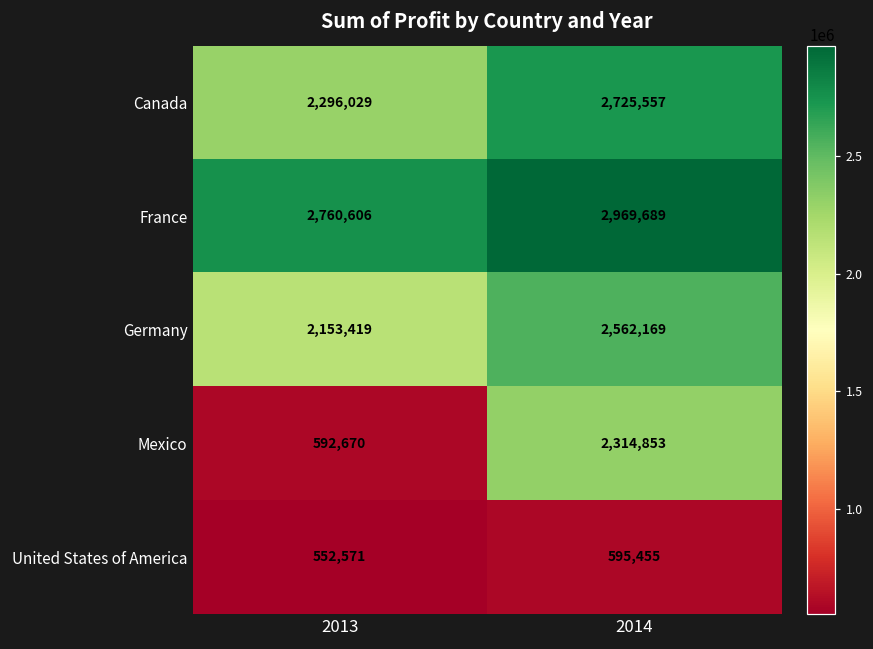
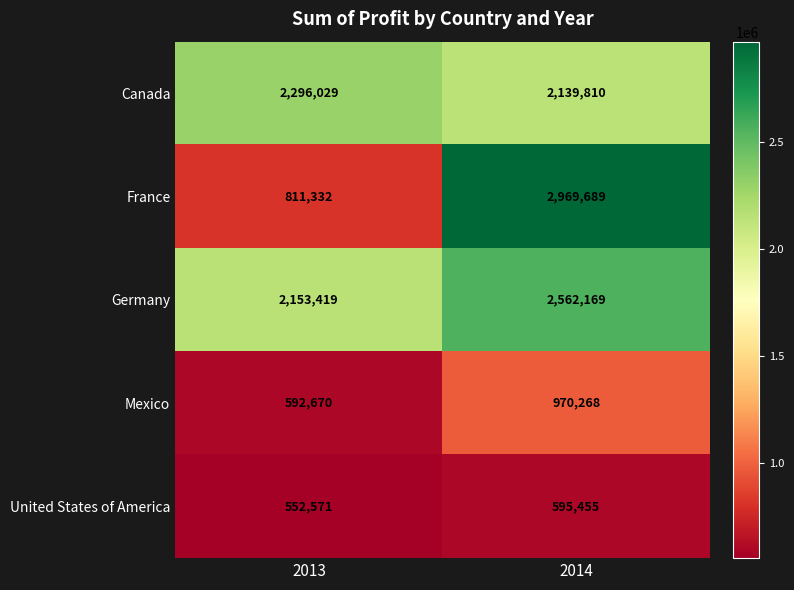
Canada, 2014: 2,725,557 -> 2,139,810
France, 2013: 2,760,606 -> 811,332
Mexico, 2014: 2,314,853 -> 970,268
